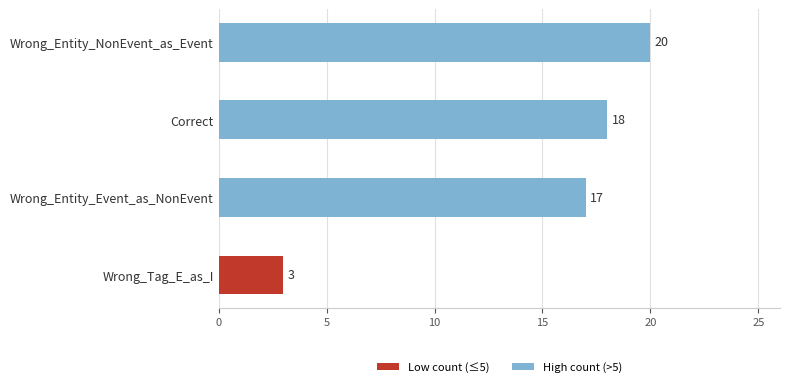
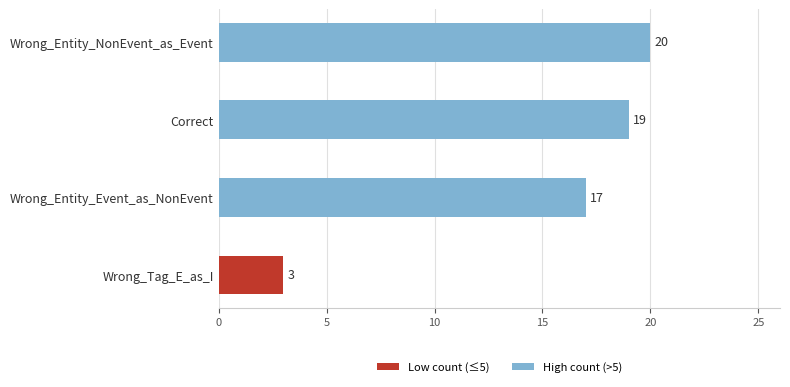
Correct: 18 -> 19
